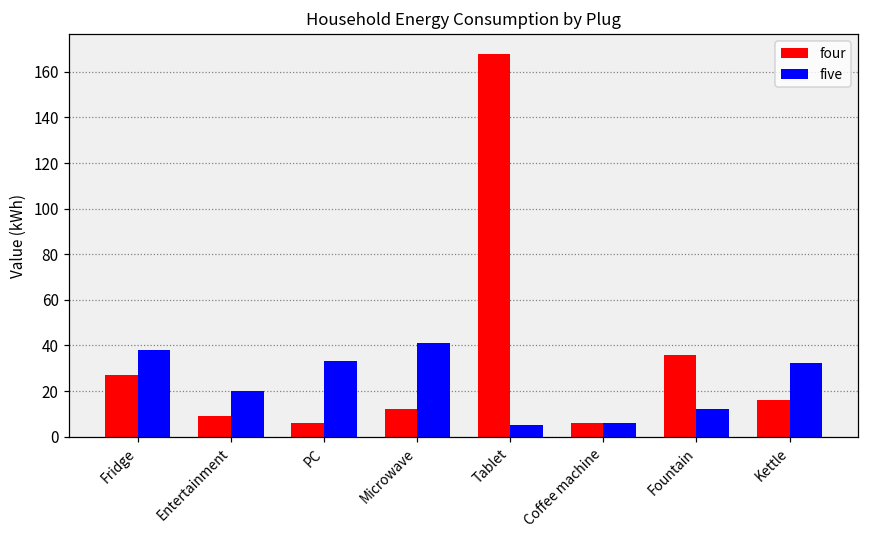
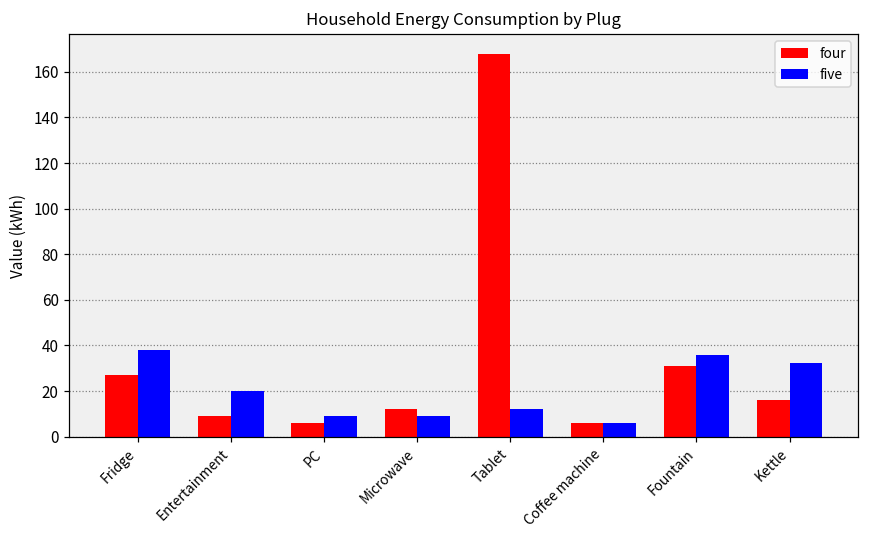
five, PC: 33 -> 9
five, Microwave: 41 -> 9
five, Tablet: 5 -> 12
four, Fountain: 36 -> 31
five, Fountain: 12 -> 36
